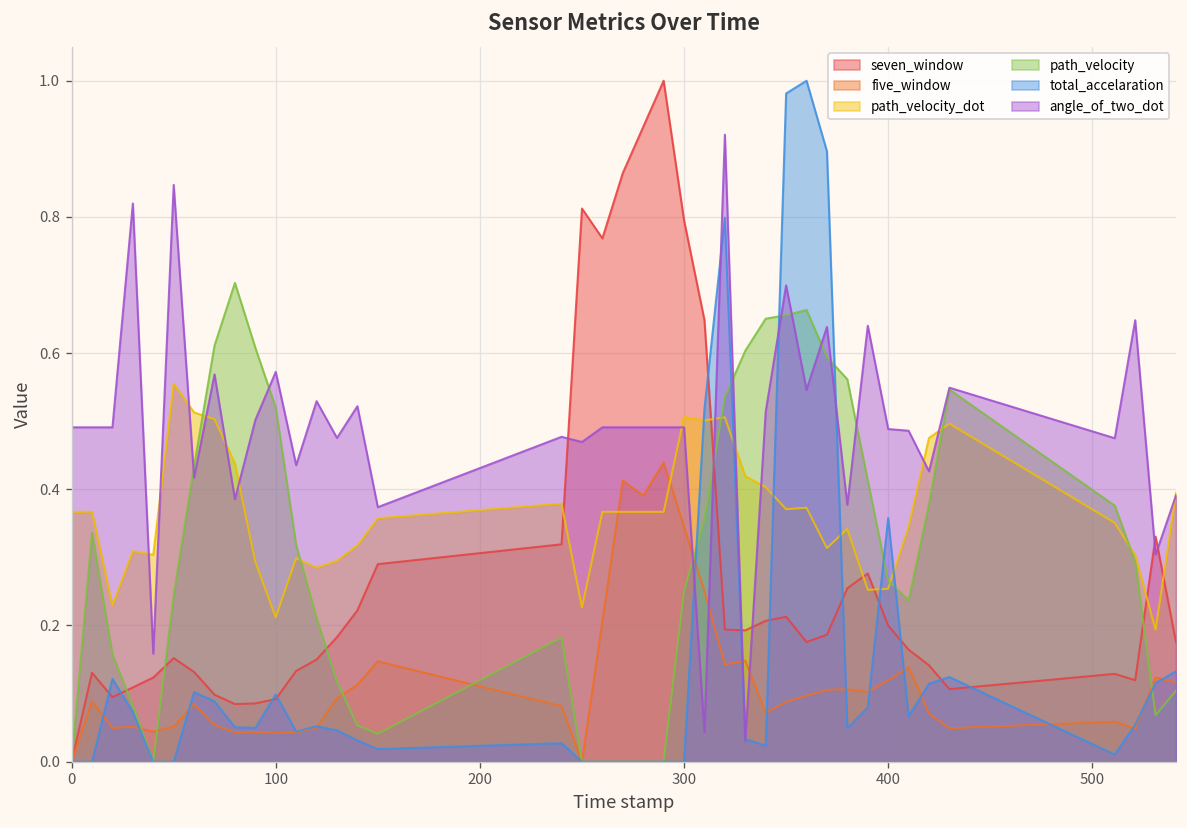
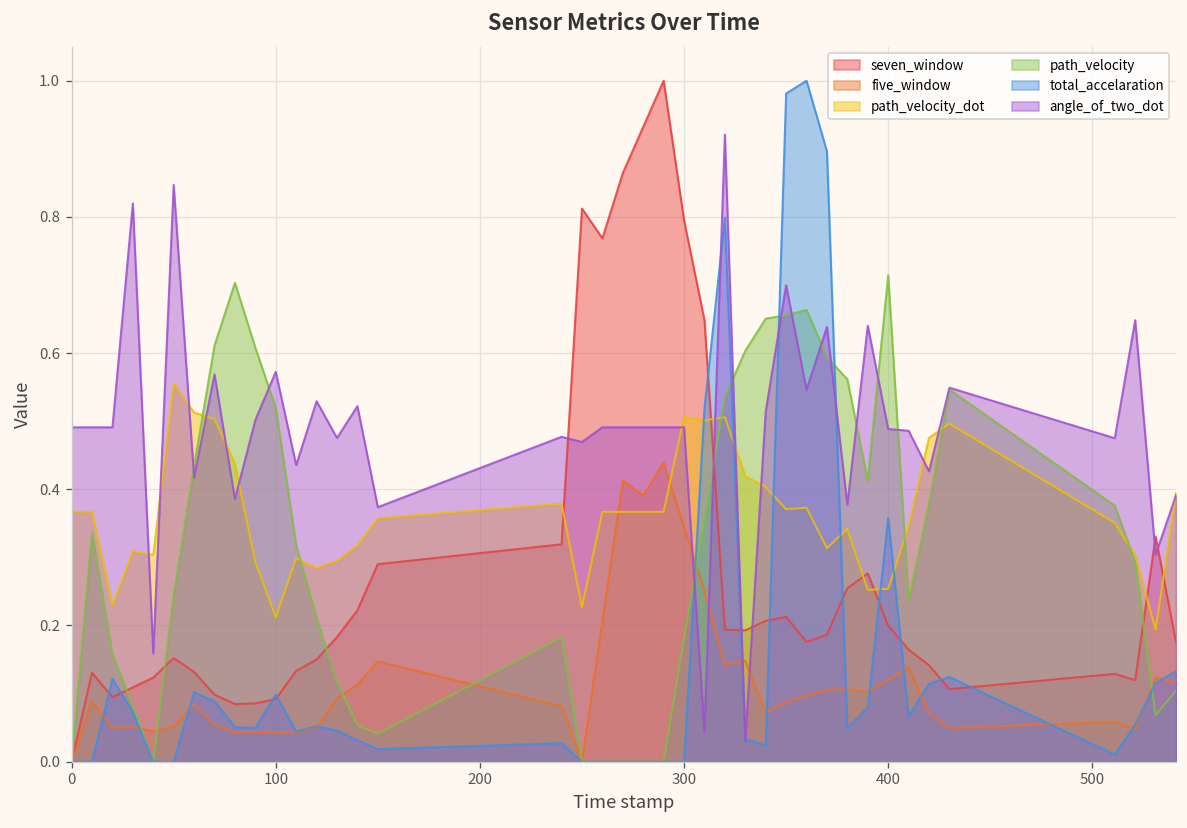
path_velocity, 300: 0.25 -> 0.18
path_velocity, 400: 0.27 -> 0.71
